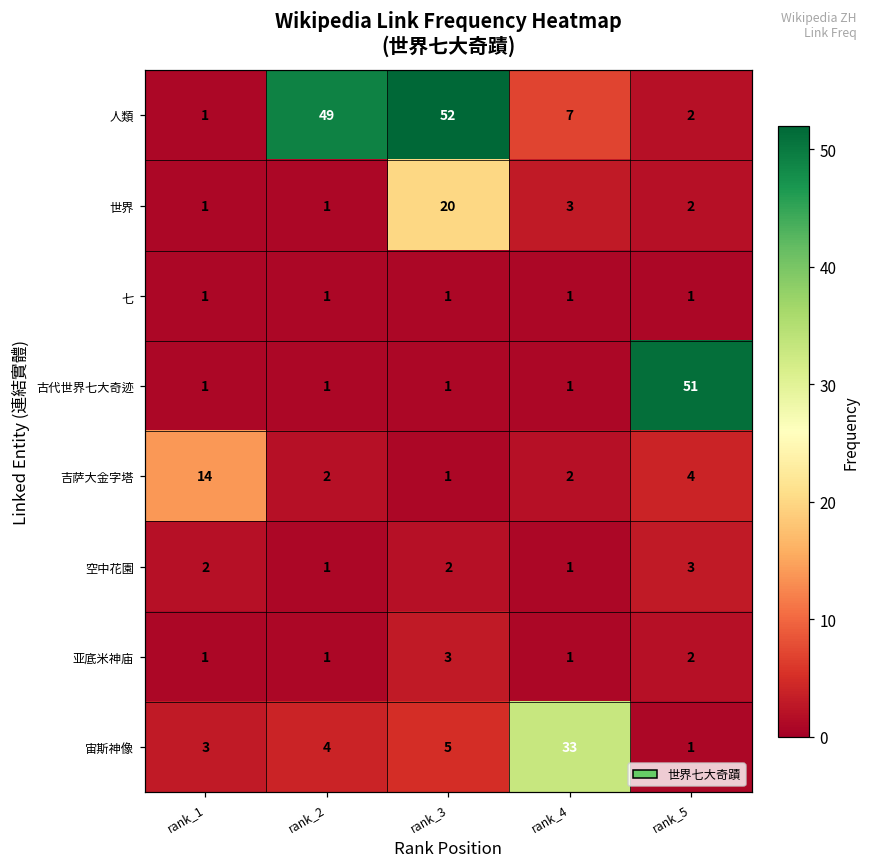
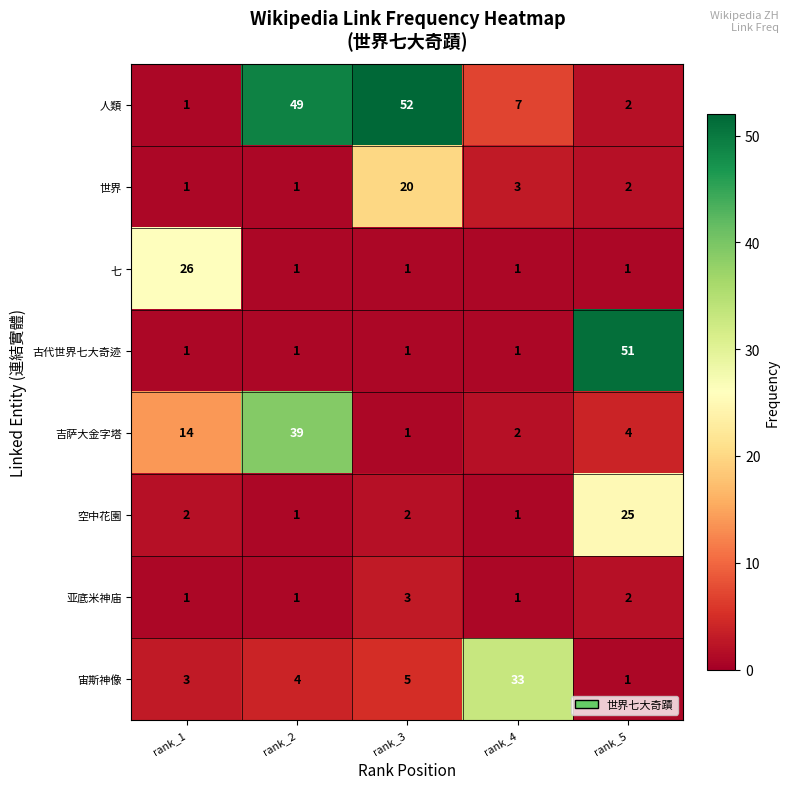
七, rank_1: 1 -> 26
吉萨大金字塔, rank_2: 2 -> 39
空中花園, rank_5: 3 -> 25
